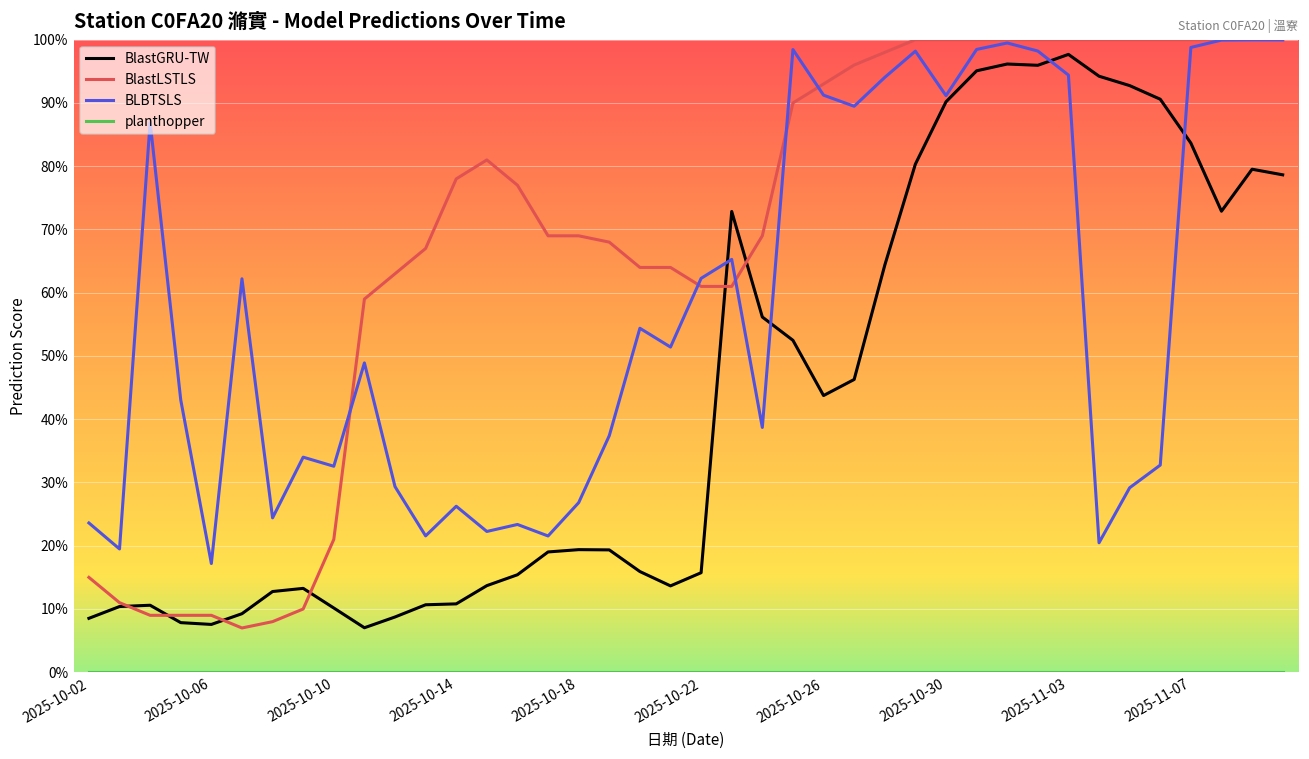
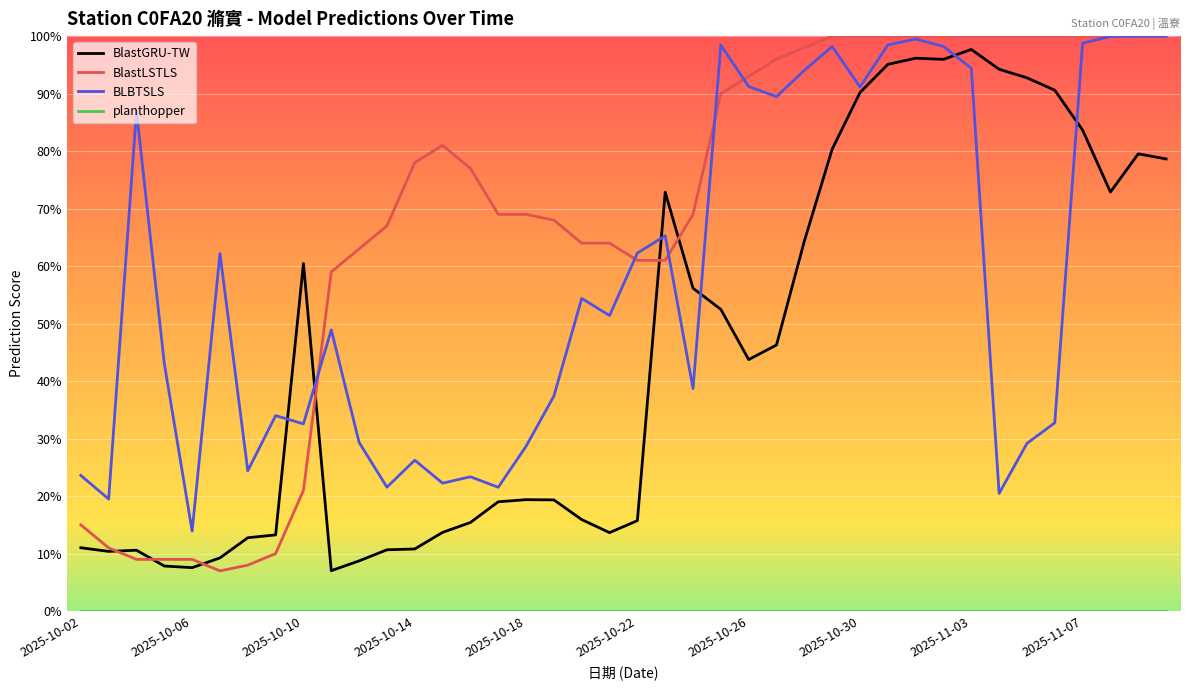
BlastGRU-TW, 2025-10-02: 9% -> 11%
BLBTSLS, 2025-10-06: 17% -> 14%
BlastGRU-TW, 2025-10-10: 10% -> 60%
BLBTSLS, 2025-10-18: 27% -> 29%
